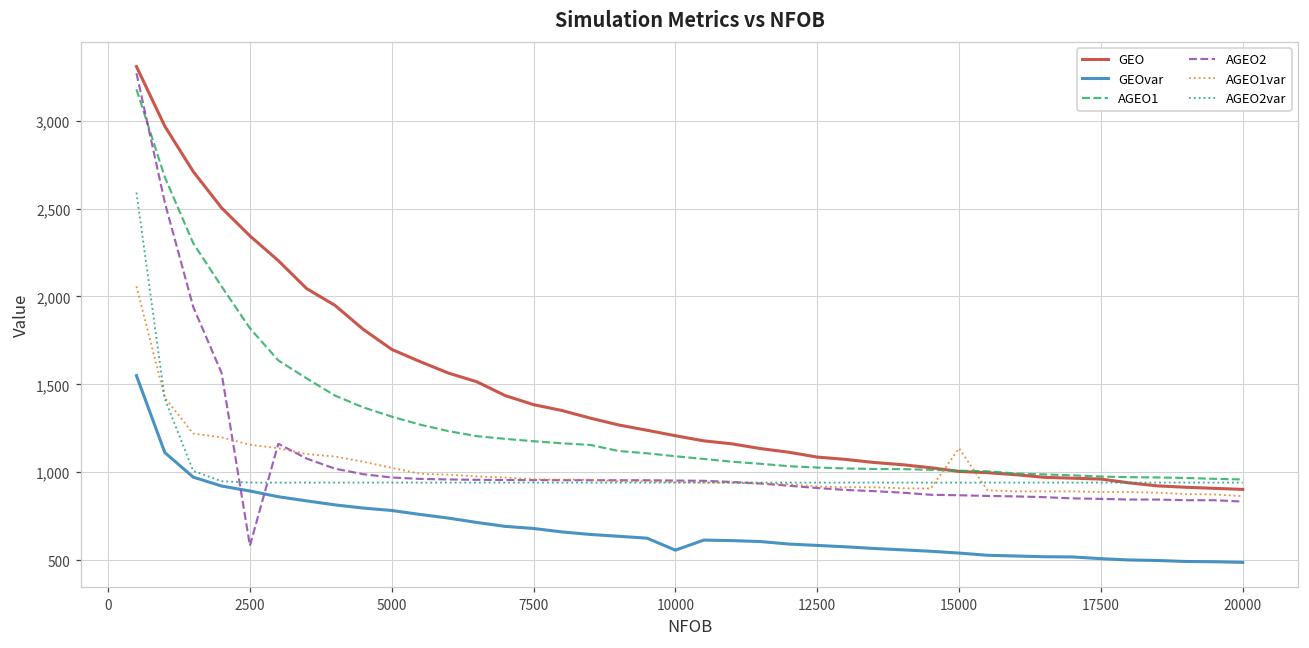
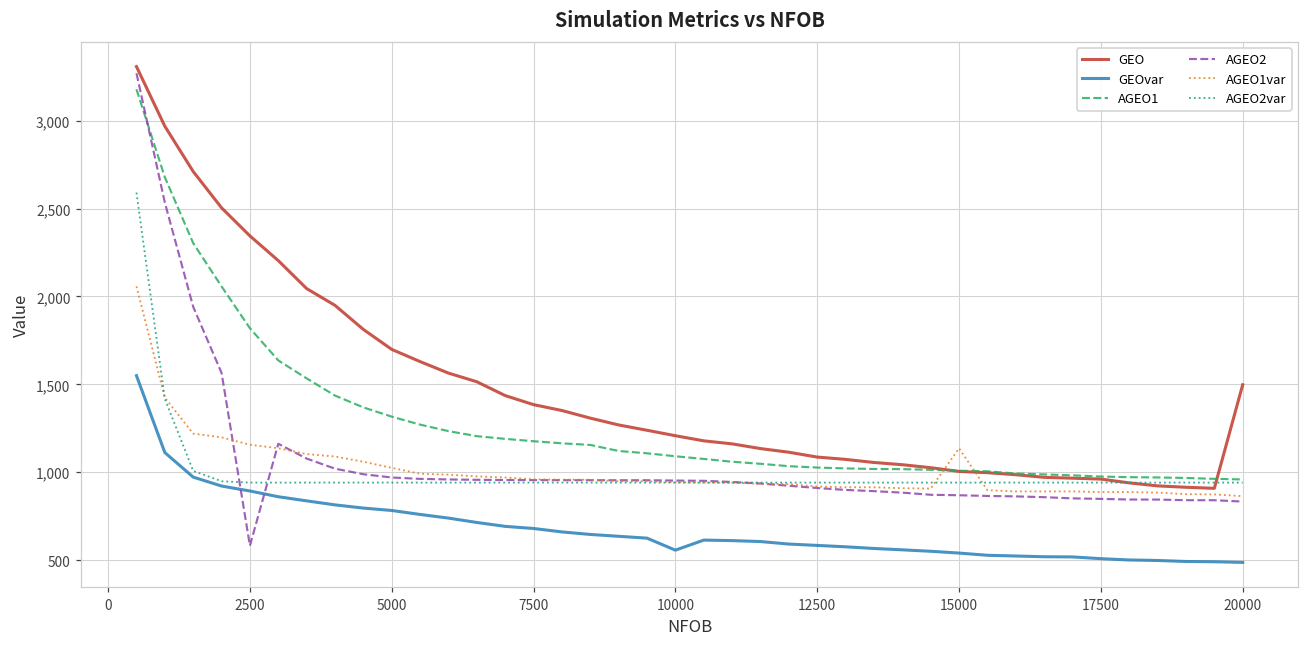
GEO, 20000: 900 -> 1,500
